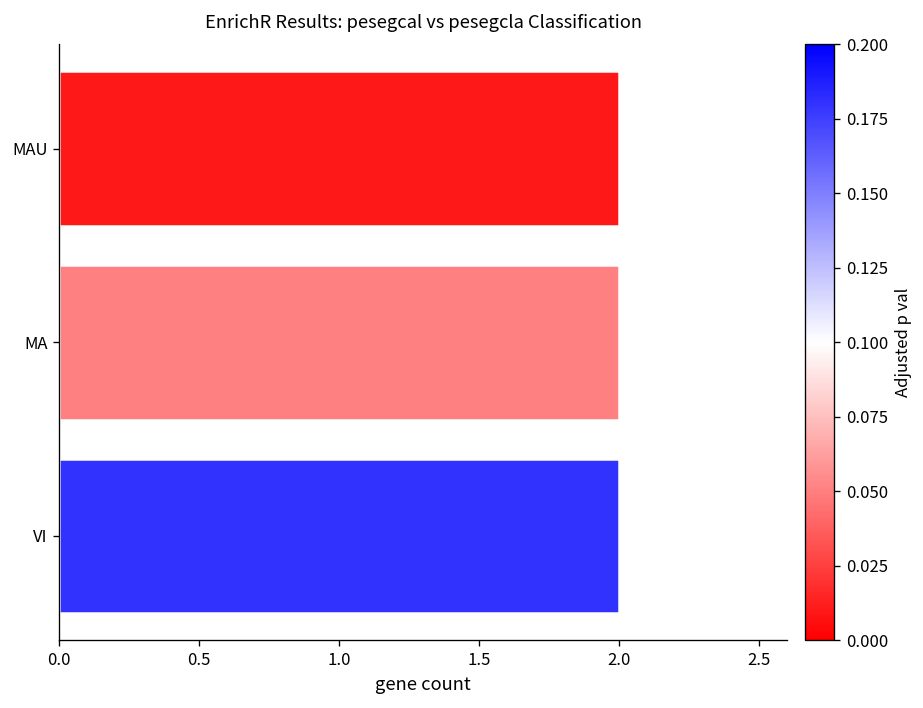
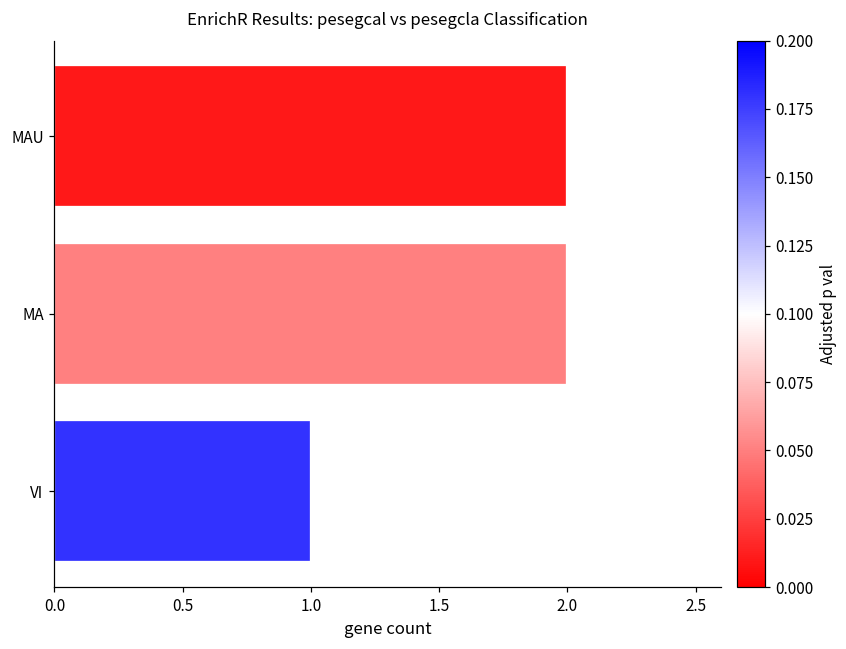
VI: 2 -> 1
